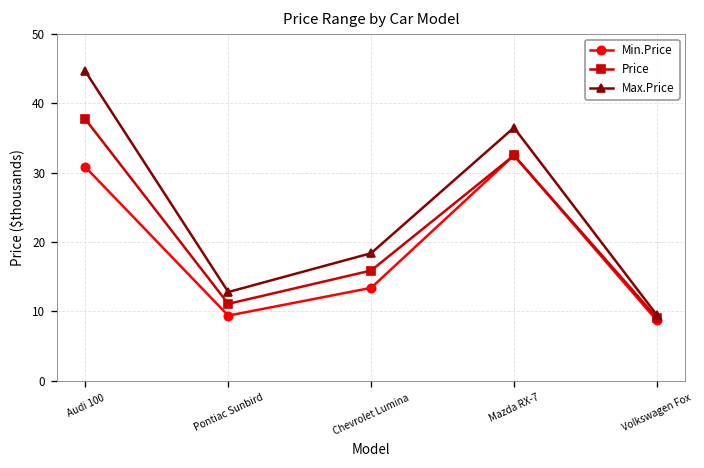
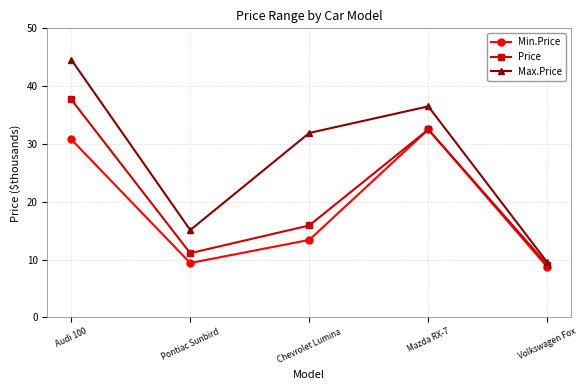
Max.Price, Pontiac Sunbird: 13 -> 15
Max.Price, Chevrolet Lumina: 18 -> 32
